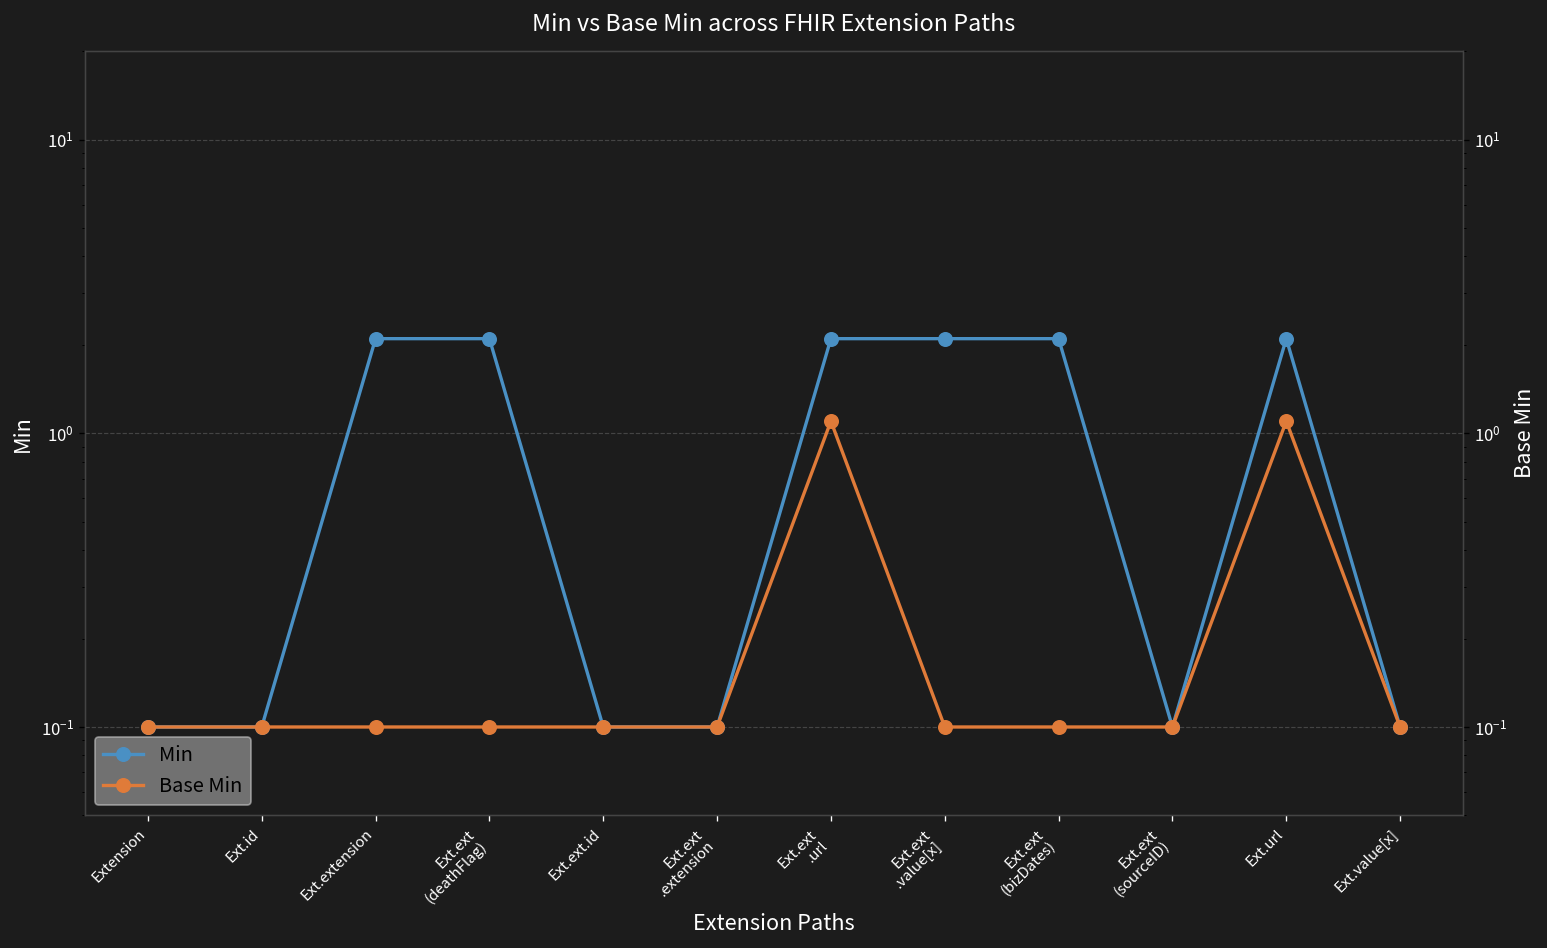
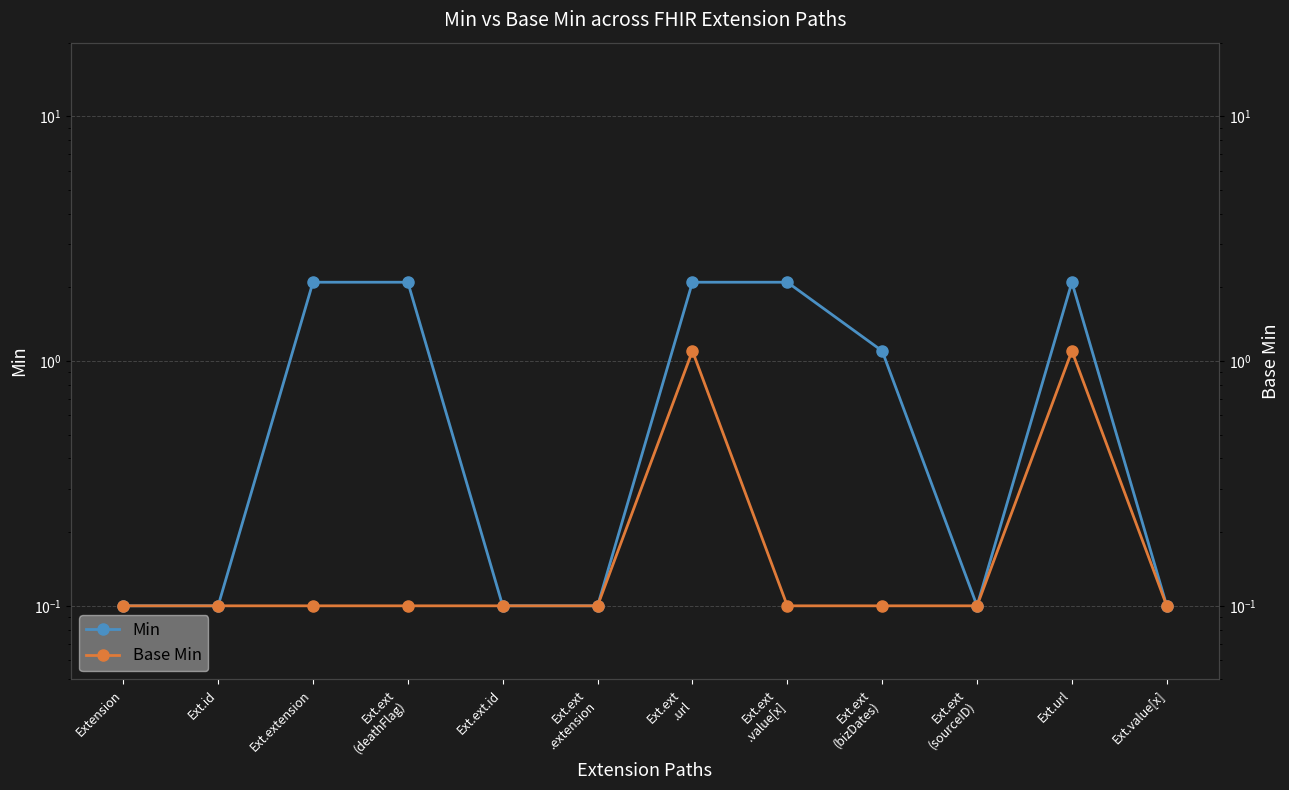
Min, Ext.ext (bizDates): 2.1 -> 1.1
